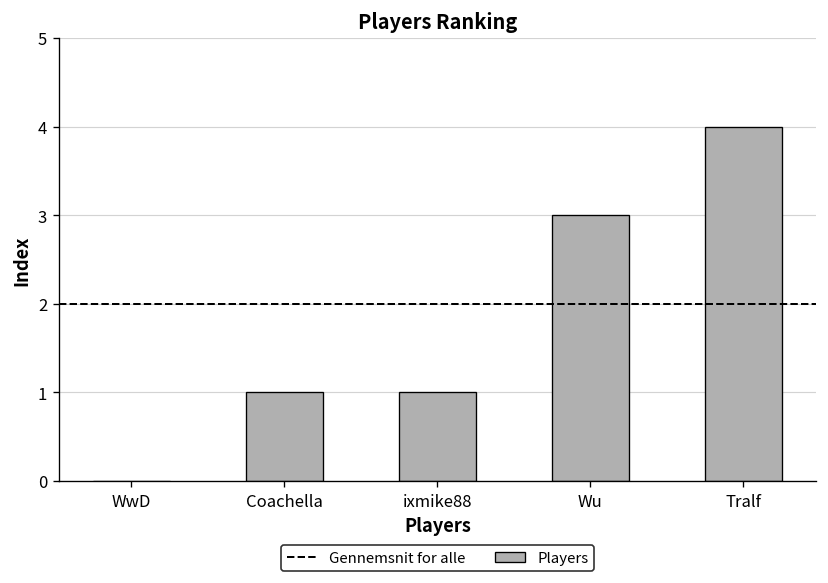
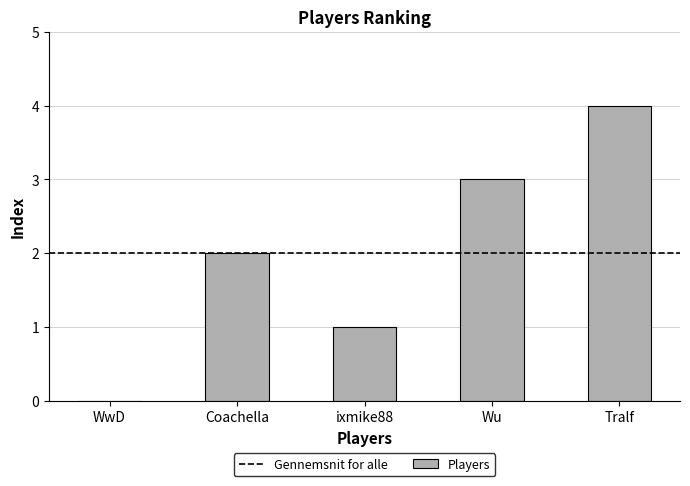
Coachella: 1 -> 2
